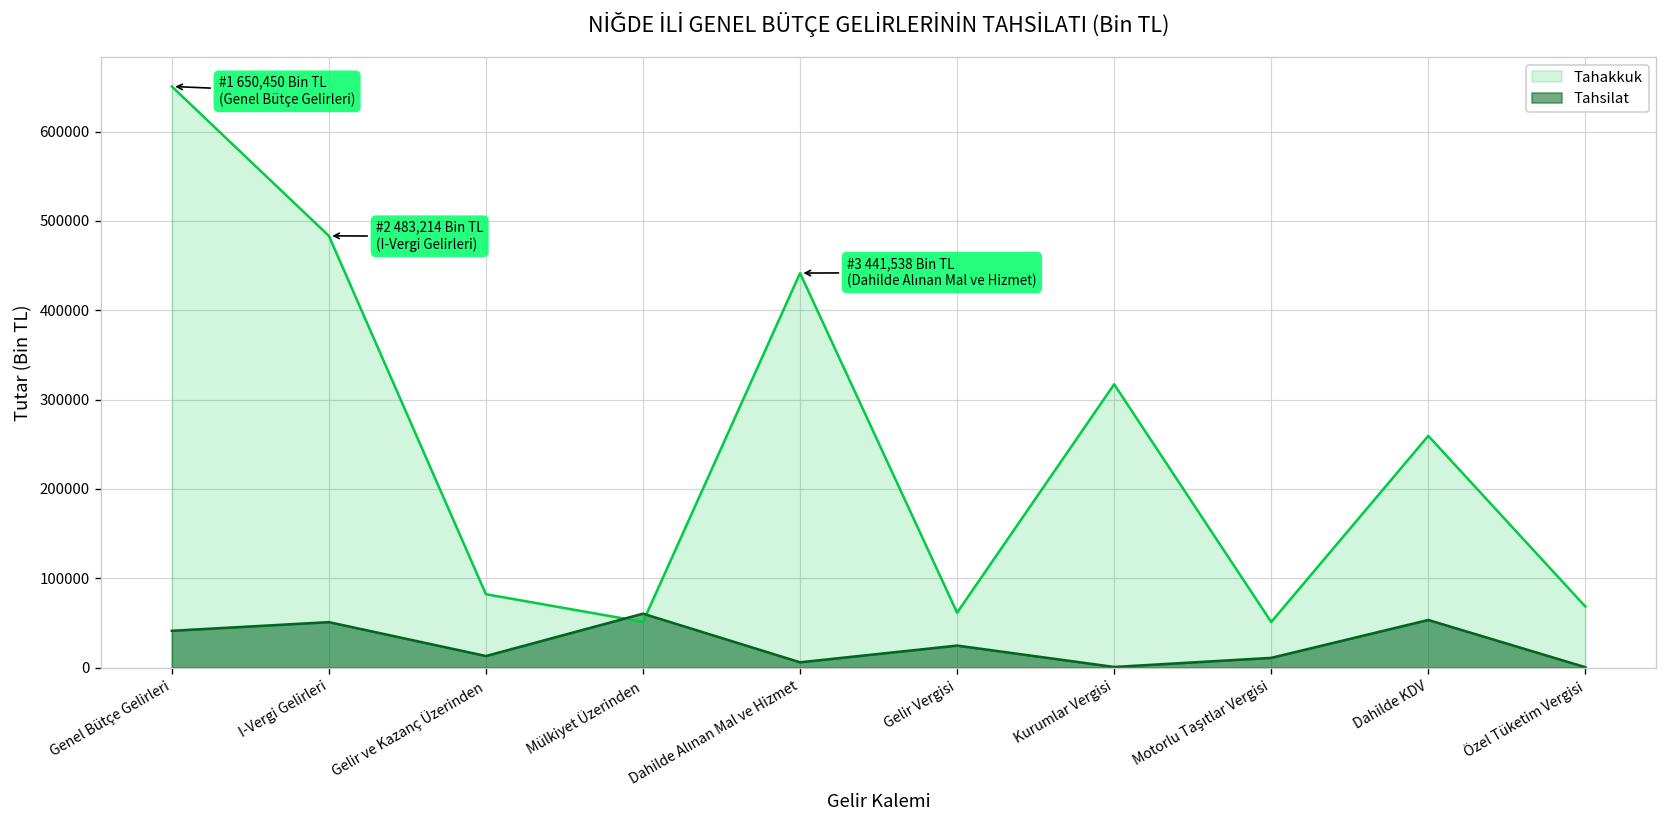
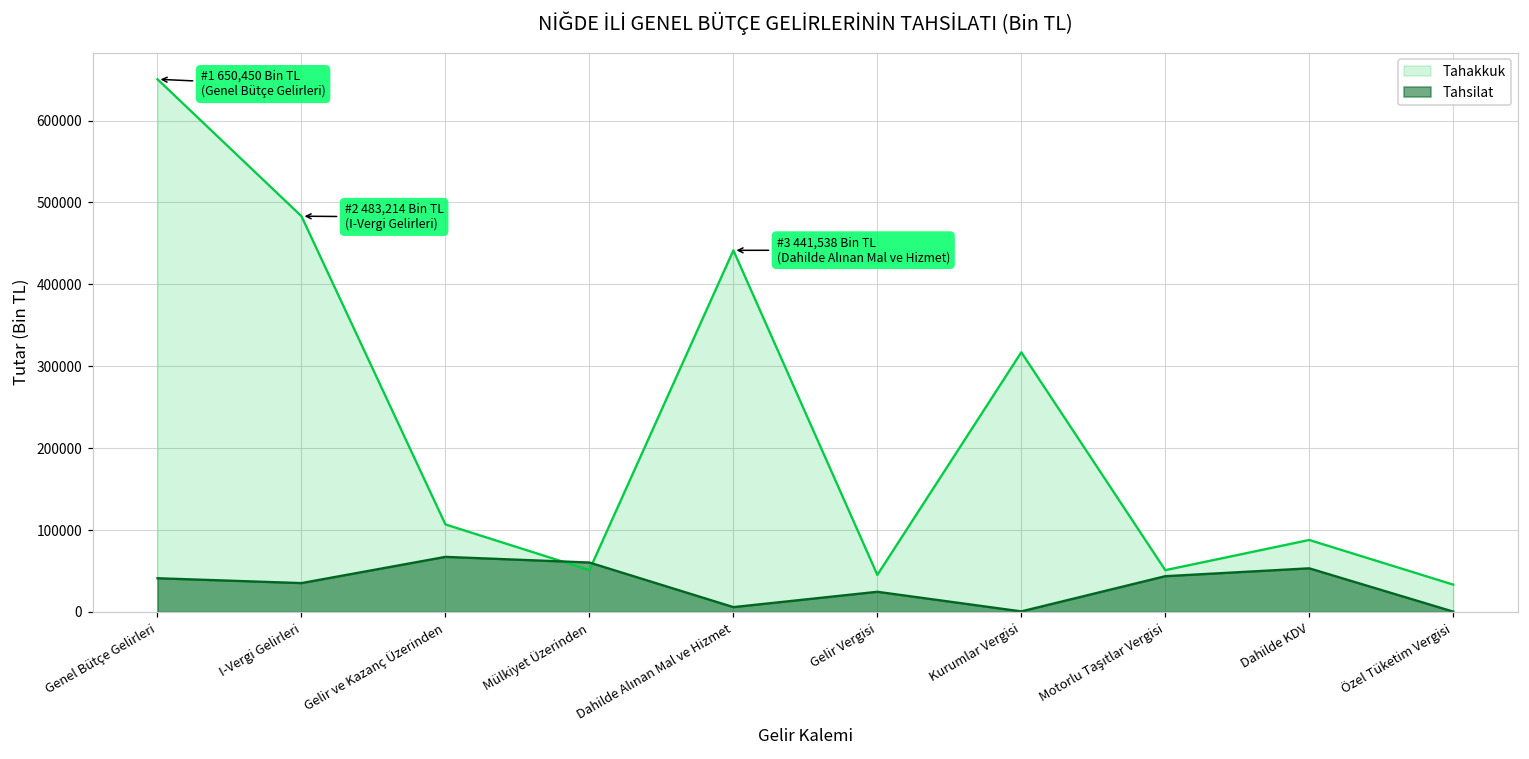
Tahsilat, I-Vergi Gelirleri: 50000 -> 40000
Tahakkuk, Gelir ve Kazanç Üzerinden: 80000 -> 110000
Tahsilat, Gelir ve Kazanç Üzerinden: 10000 -> 70000
Tahakkuk, Gelir Vergisi: 60000 -> 50000
Tahsilat, Motorlu Taşıtlar Vergisi: 10000 -> 40000
Tahakkuk, Dahilde KDV: 260000 -> 90000
Tahakkuk, Özel Tüketim Vergisi: 70000 -> 30000
